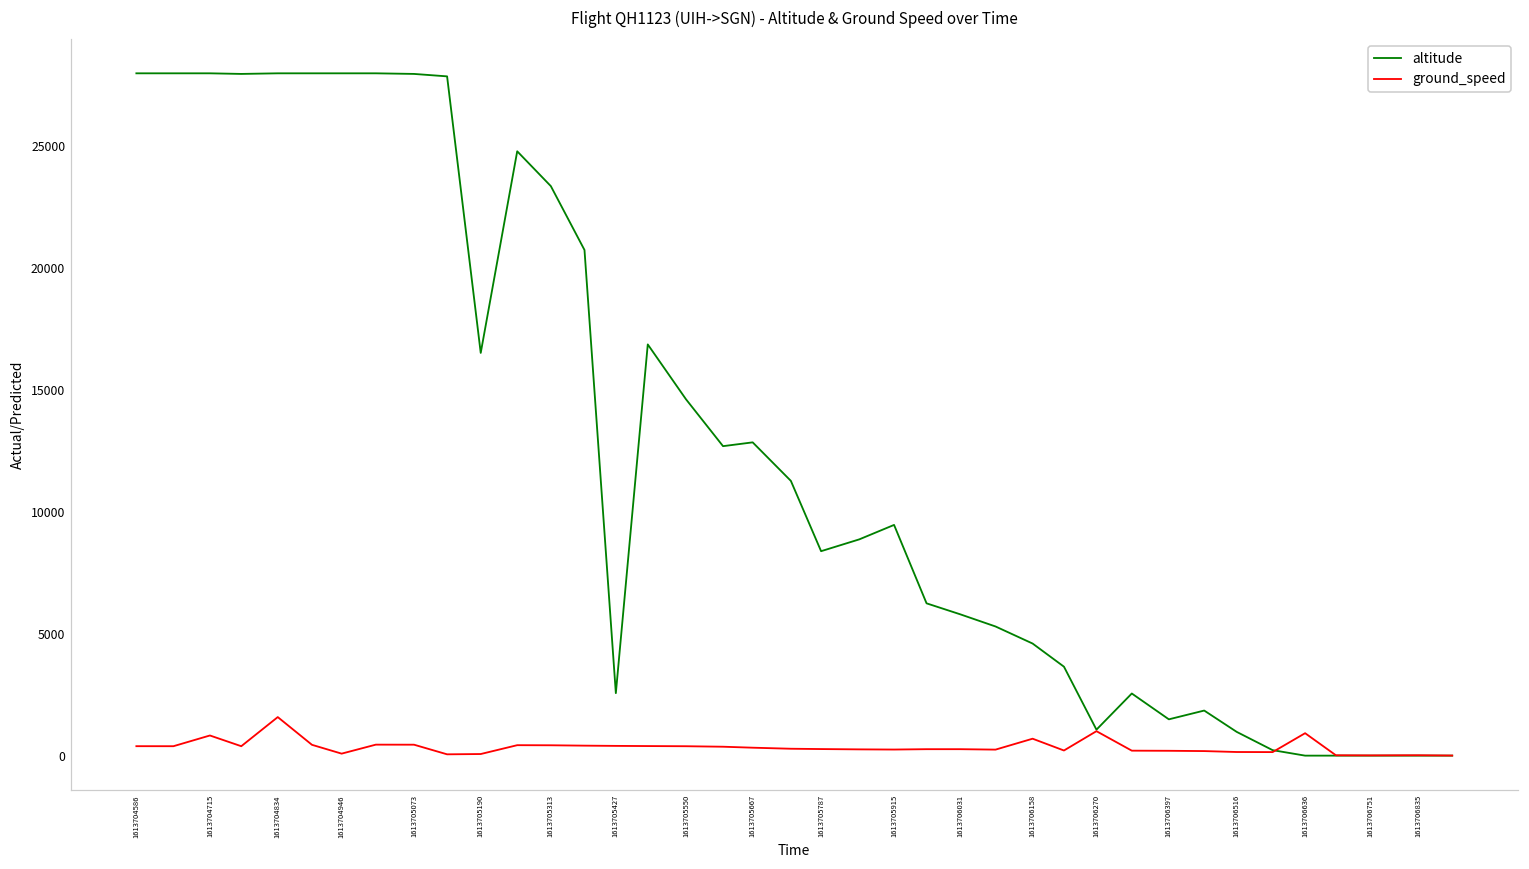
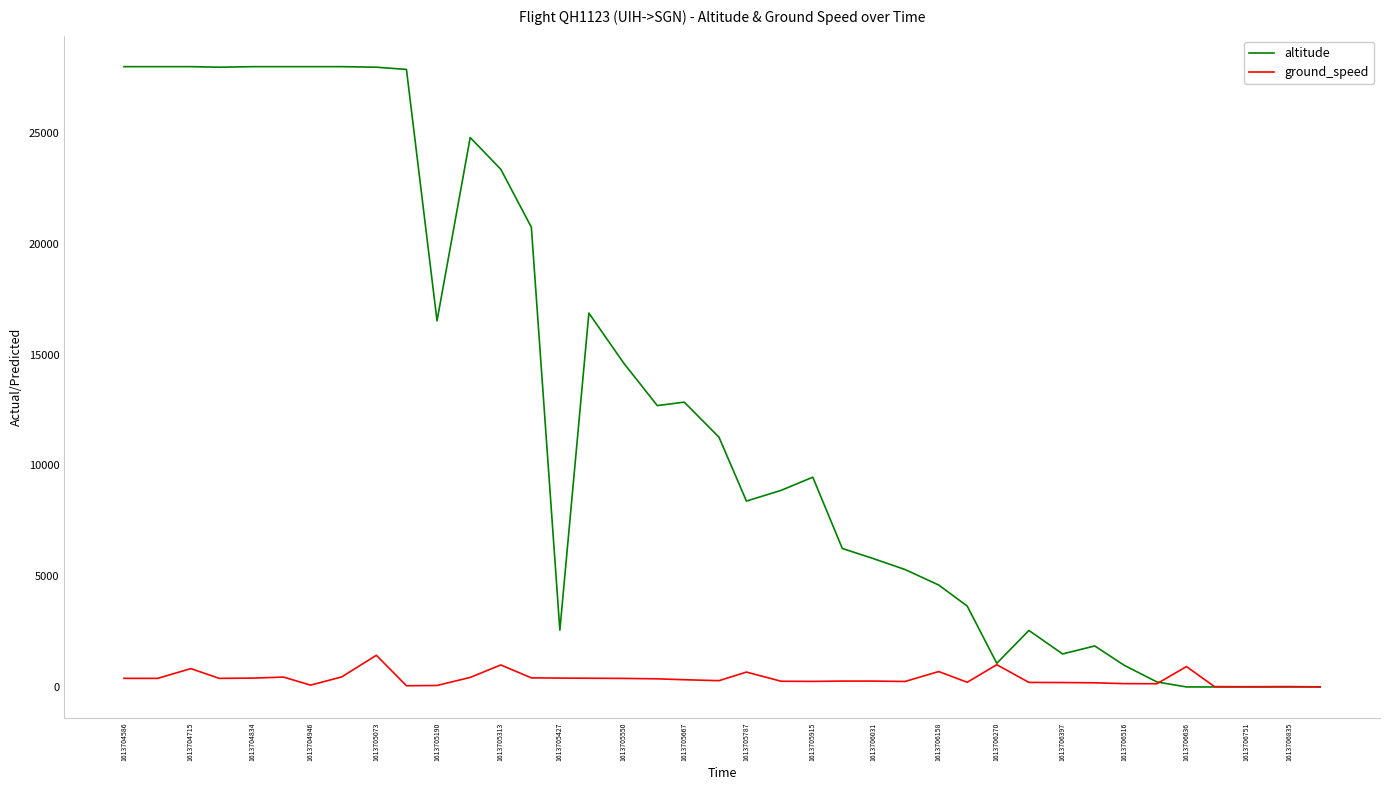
ground_speed, 1613704834: 1600 -> 400
ground_speed, 1613705073: 400 -> 1400
ground_speed, 1613705313: 400 -> 1000
ground_speed, 1613705787: 300 -> 700
